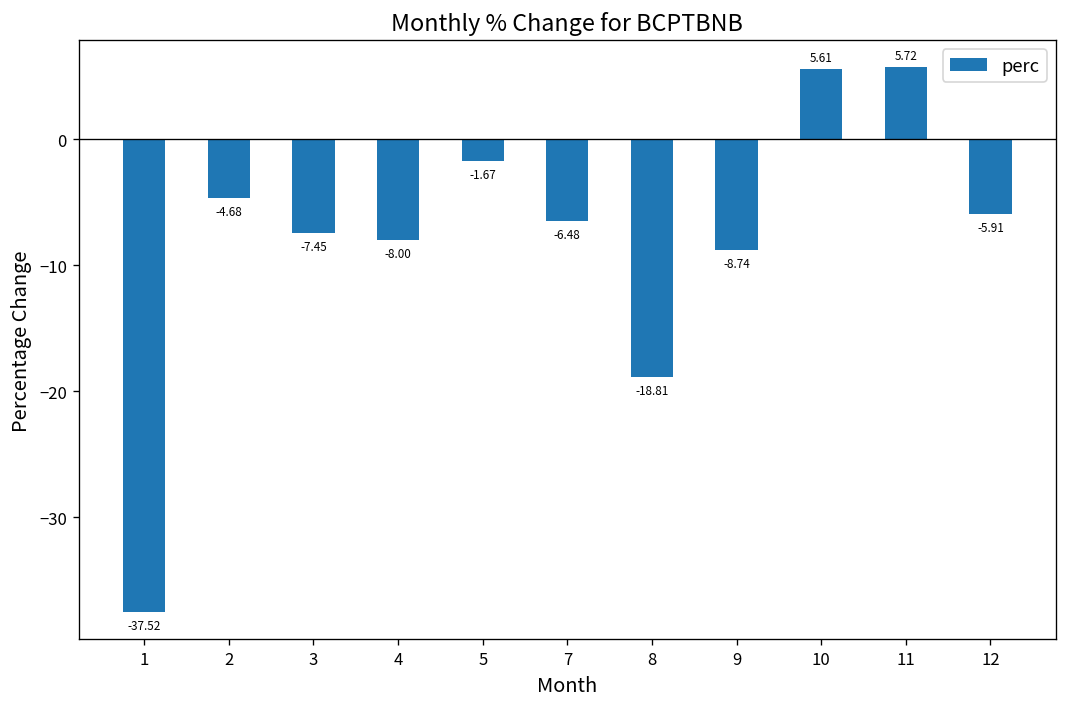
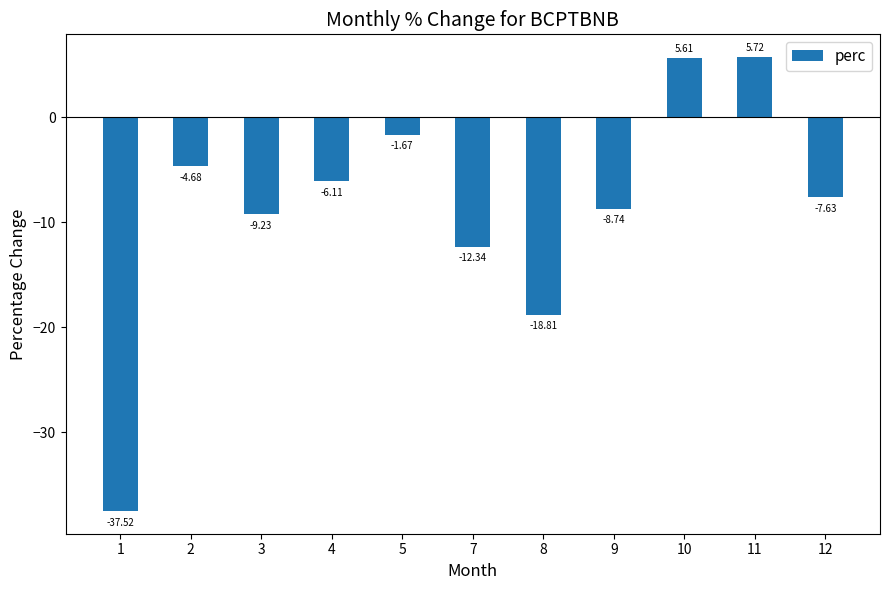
3: -7.45 -> -9.23
4: -8.00 -> -6.11
7: -6.48 -> -12.34
12: -5.91 -> -7.63
